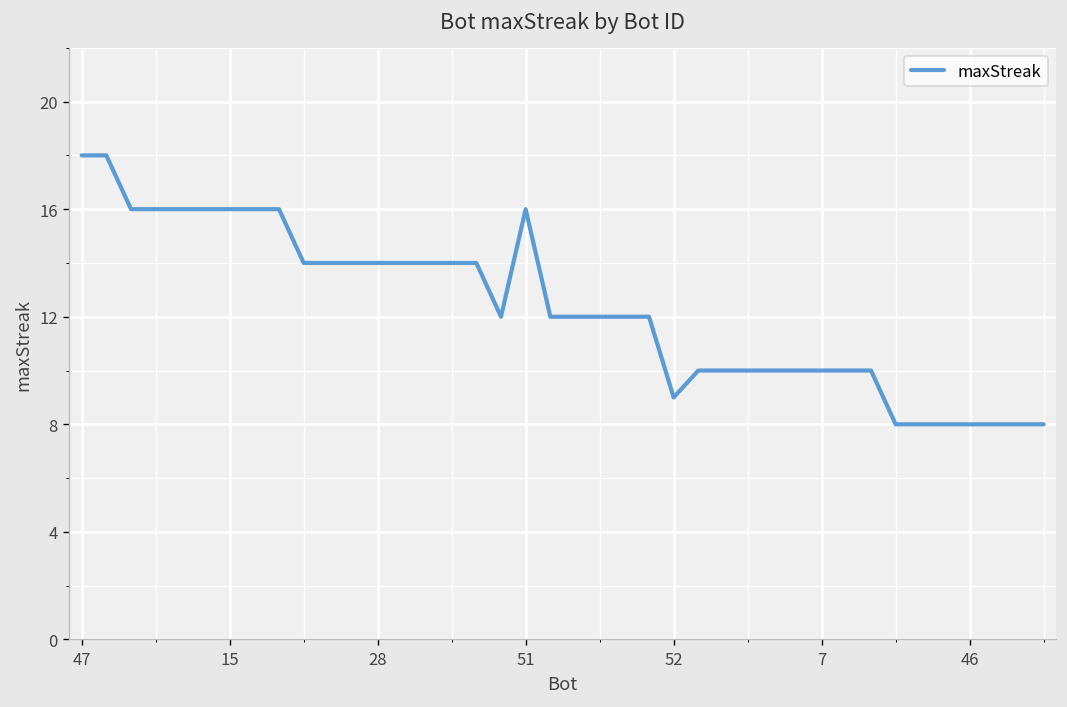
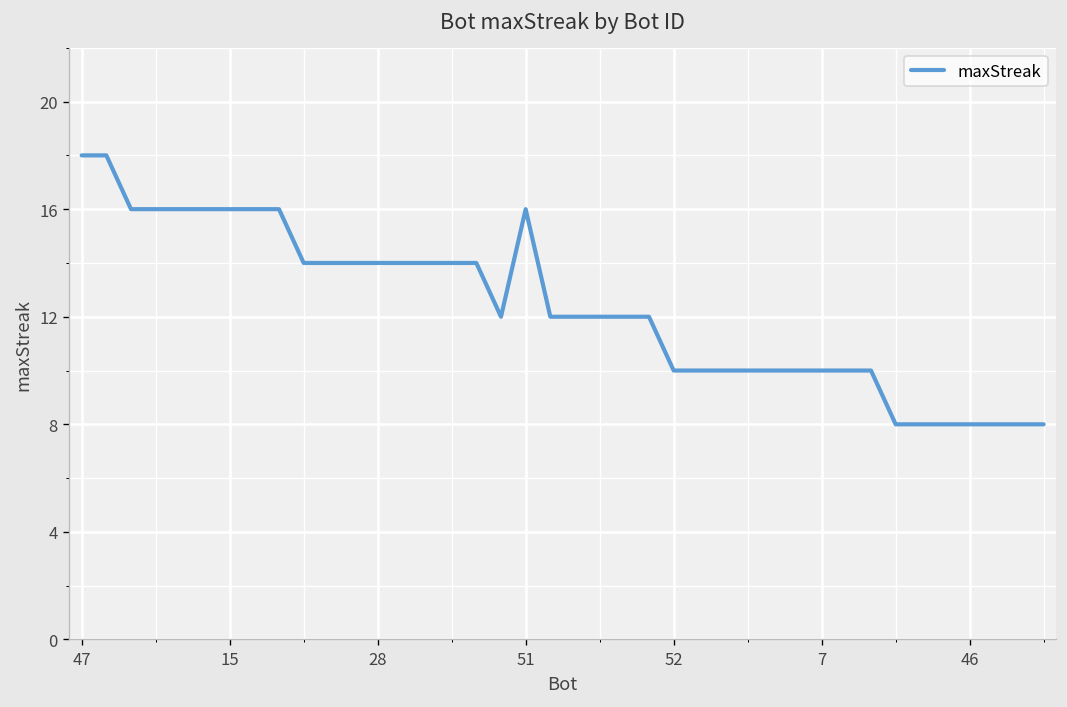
52: 9 -> 10
